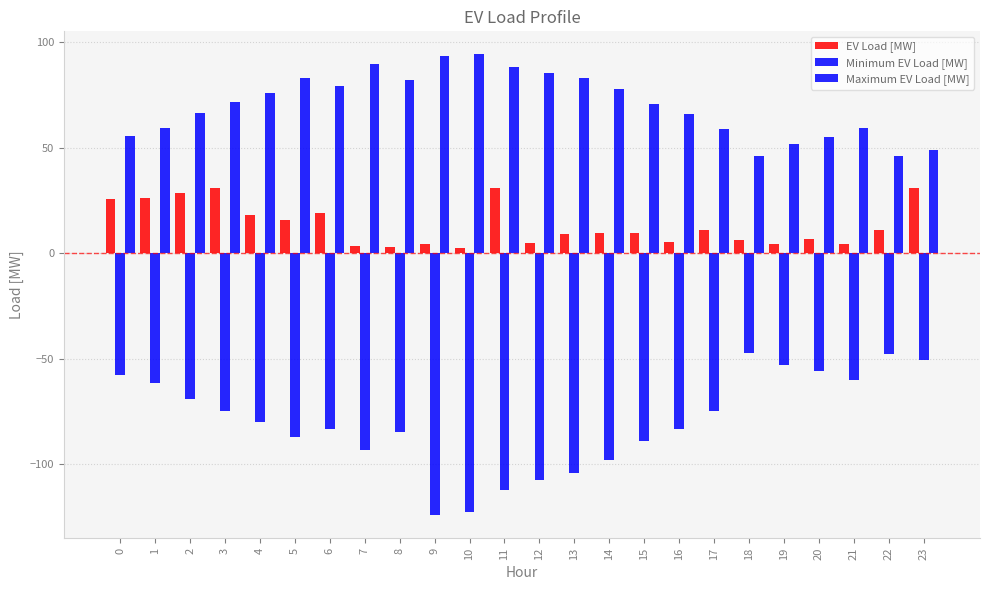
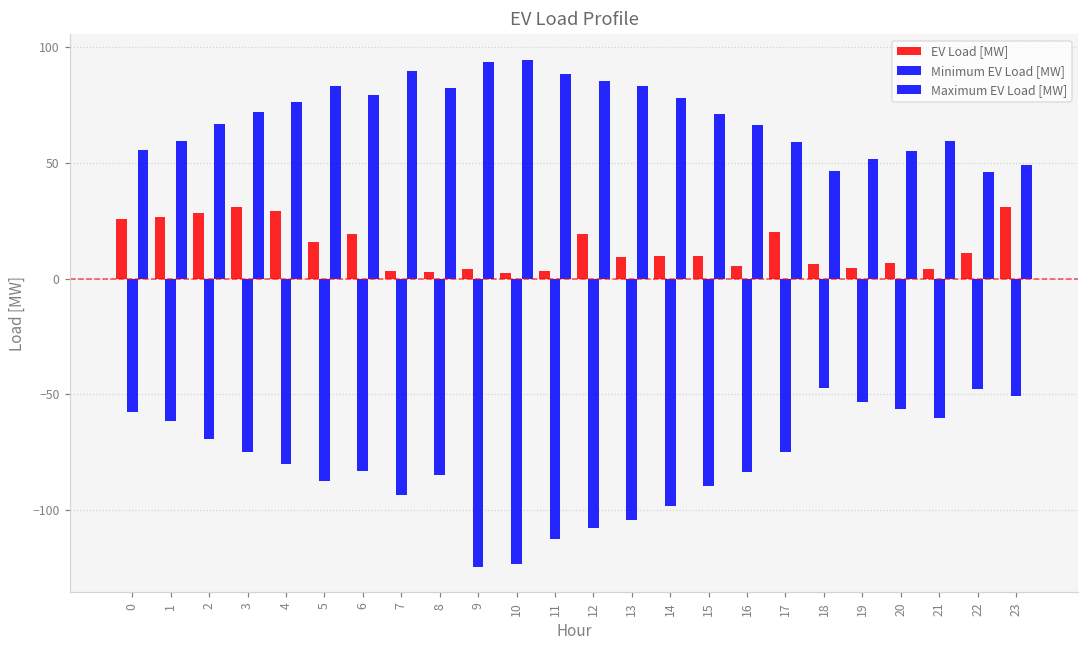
EV Load [MW], 4: 18 -> 29
EV Load [MW], 11: 31 -> 3
EV Load [MW], 12: 5 -> 19
EV Load [MW], 17: 11 -> 20
